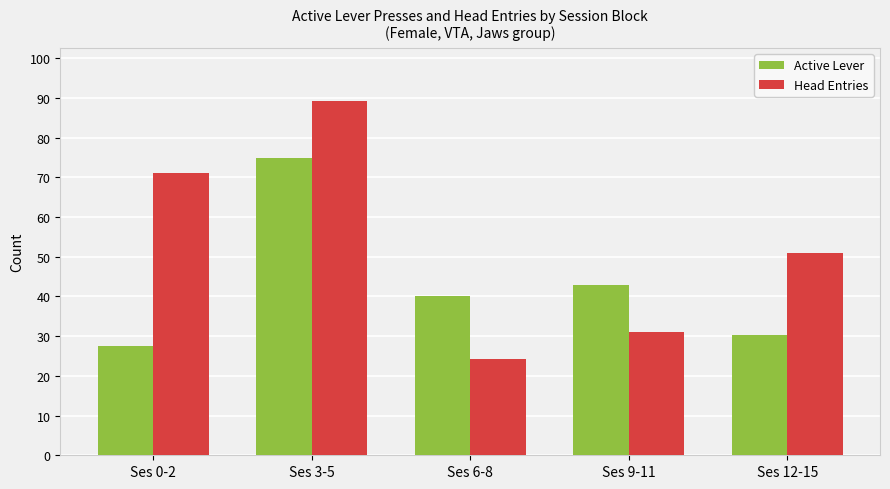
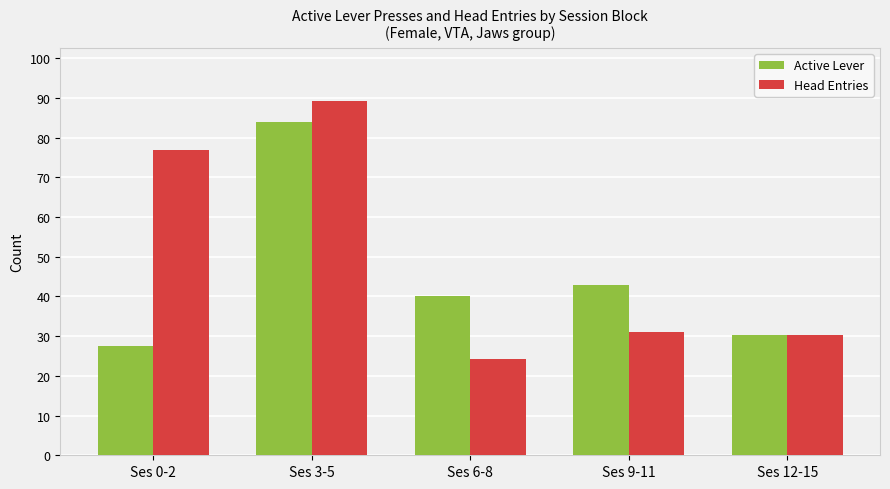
Head Entries, Ses 0-2: 71 -> 77
Active Lever, Ses 3-5: 75 -> 84
Head Entries, Ses 12-15: 51 -> 30
